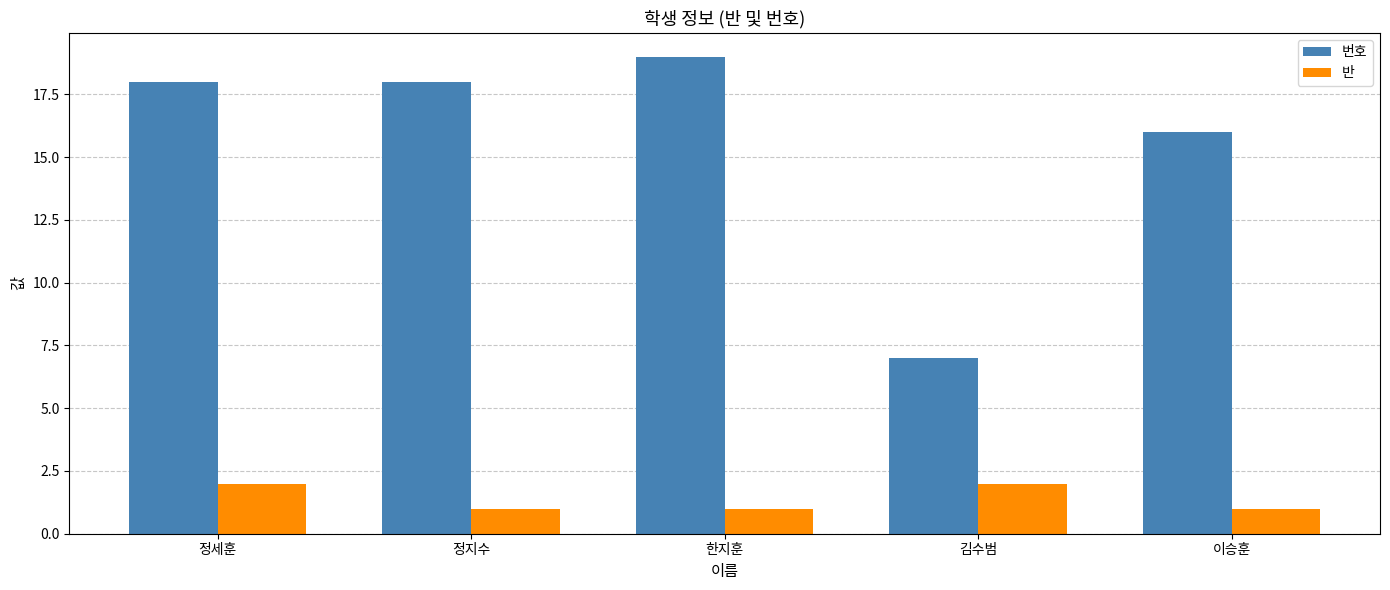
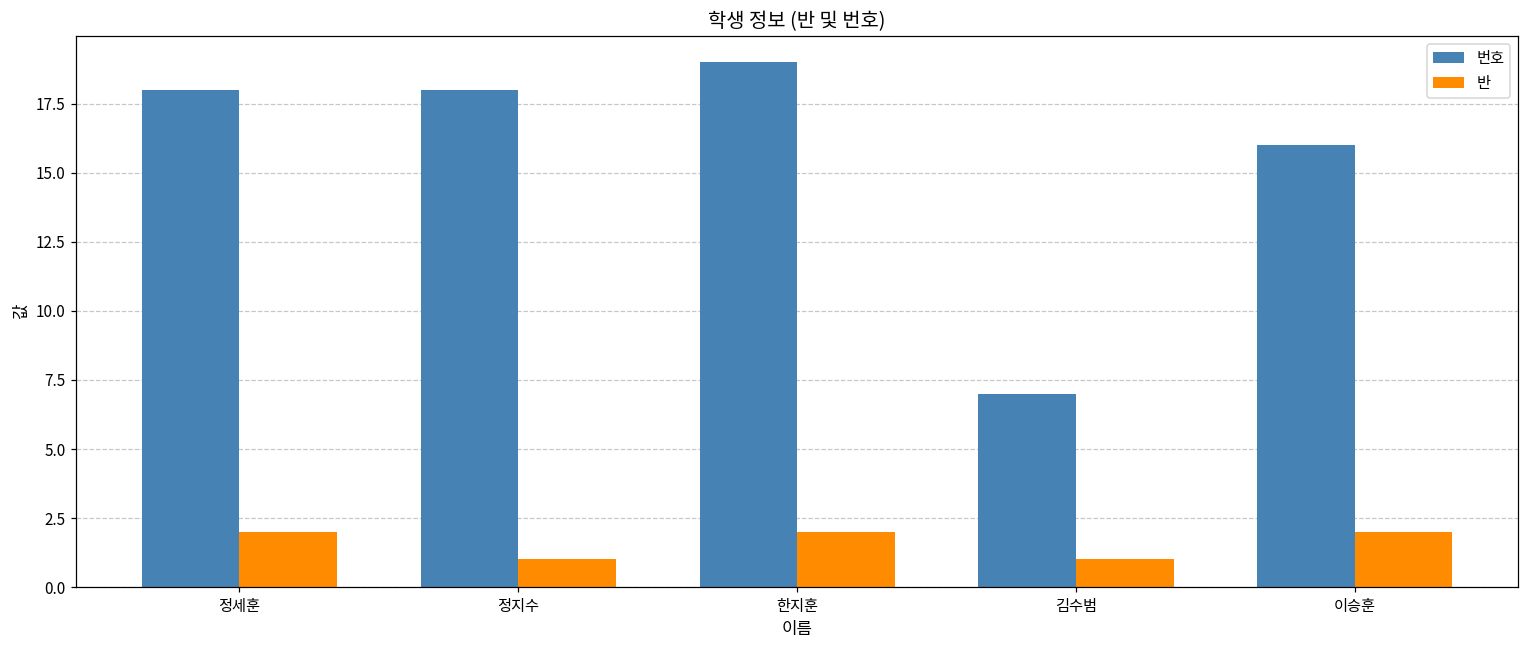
반, 한지훈: 1 -> 2
반, 김수범: 2 -> 1
반, 이승훈: 1 -> 2
